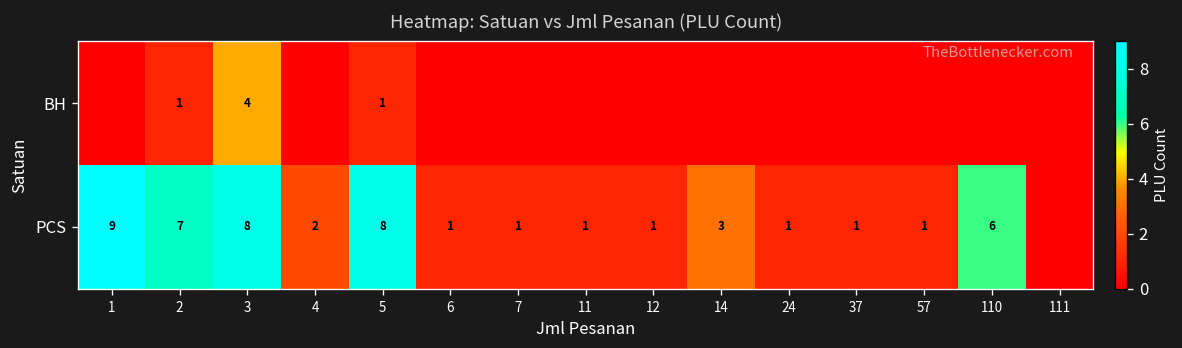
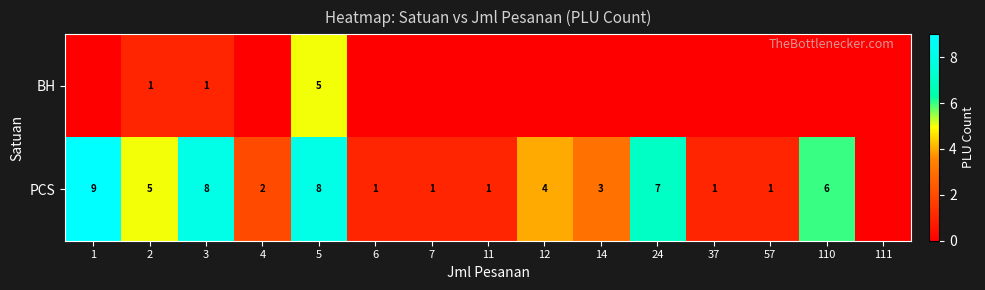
BH, 3: 4 -> 1
BH, 5: 1 -> 5
PCS, 2: 7 -> 5
PCS, 12: 1 -> 4
PCS, 24: 1 -> 7
